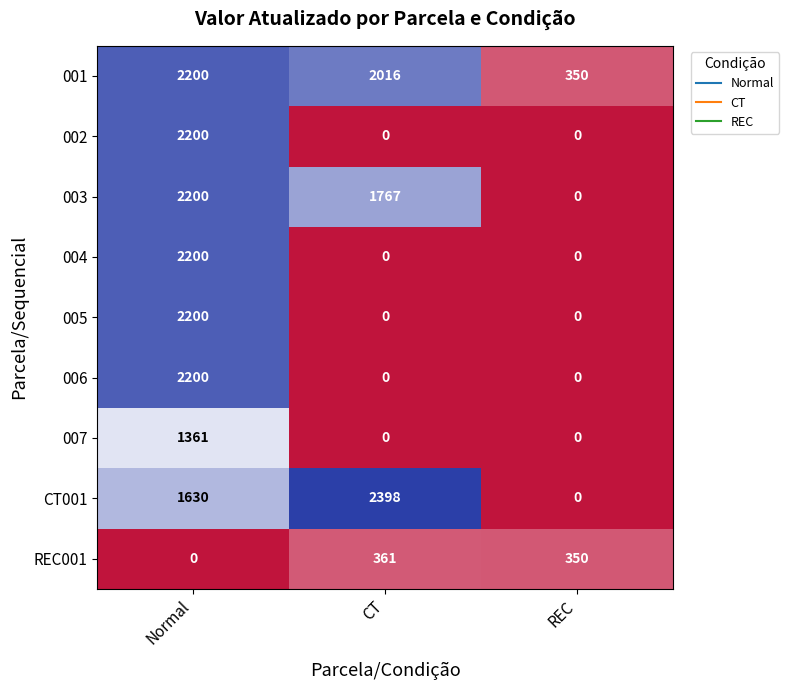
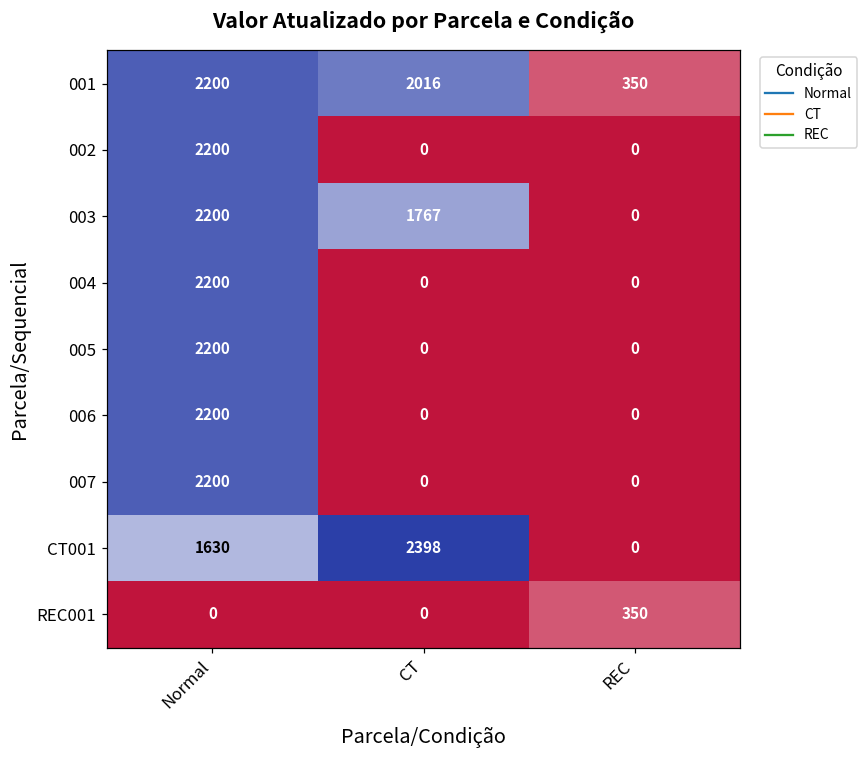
007, Normal: 1361 -> 2200
REC001, CT: 361 -> 0
